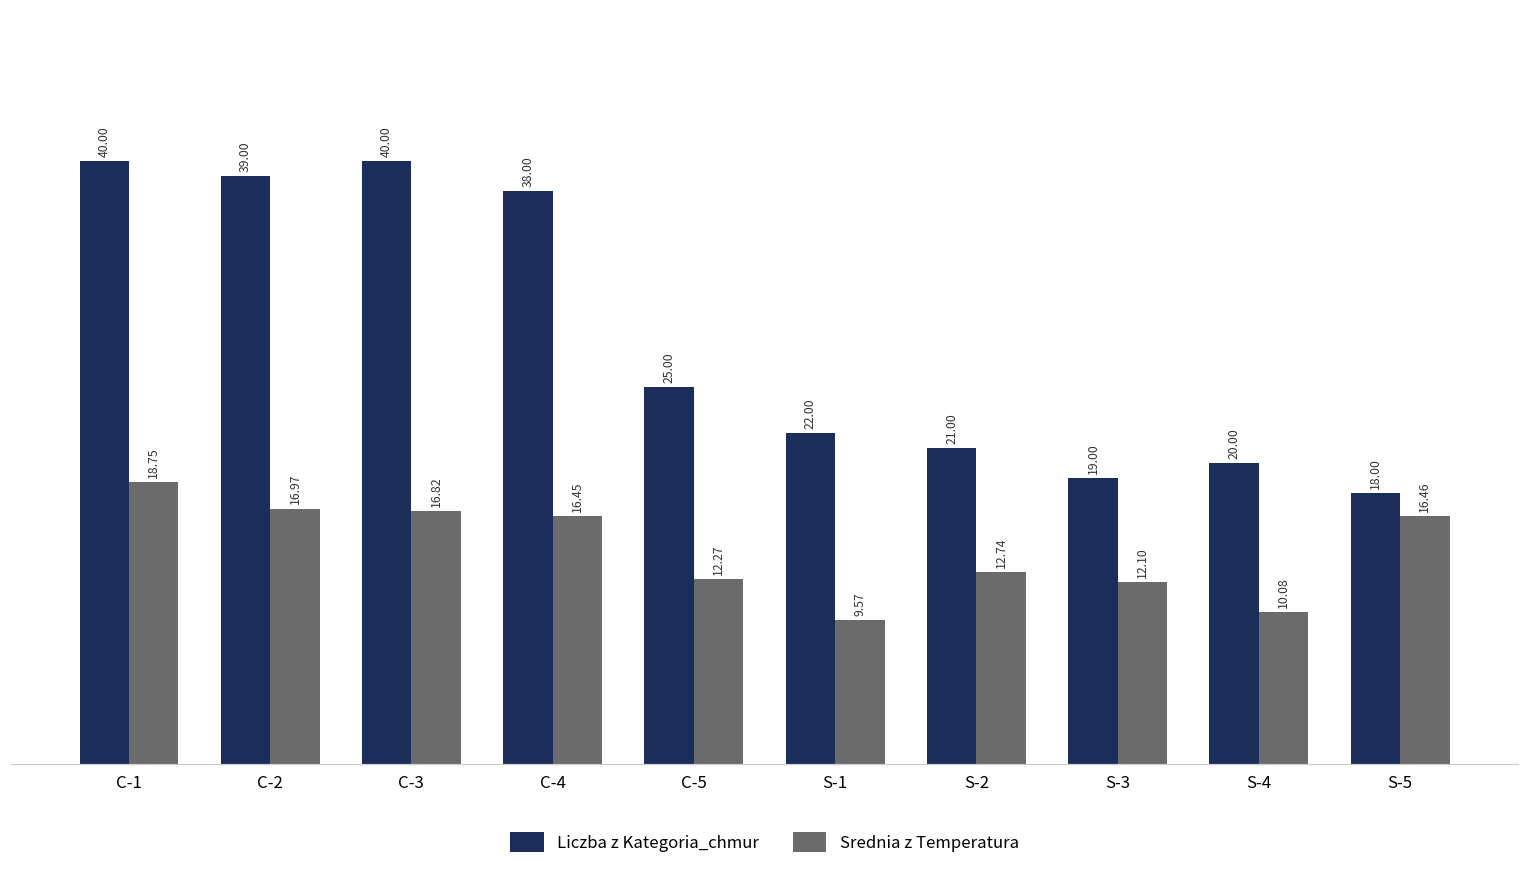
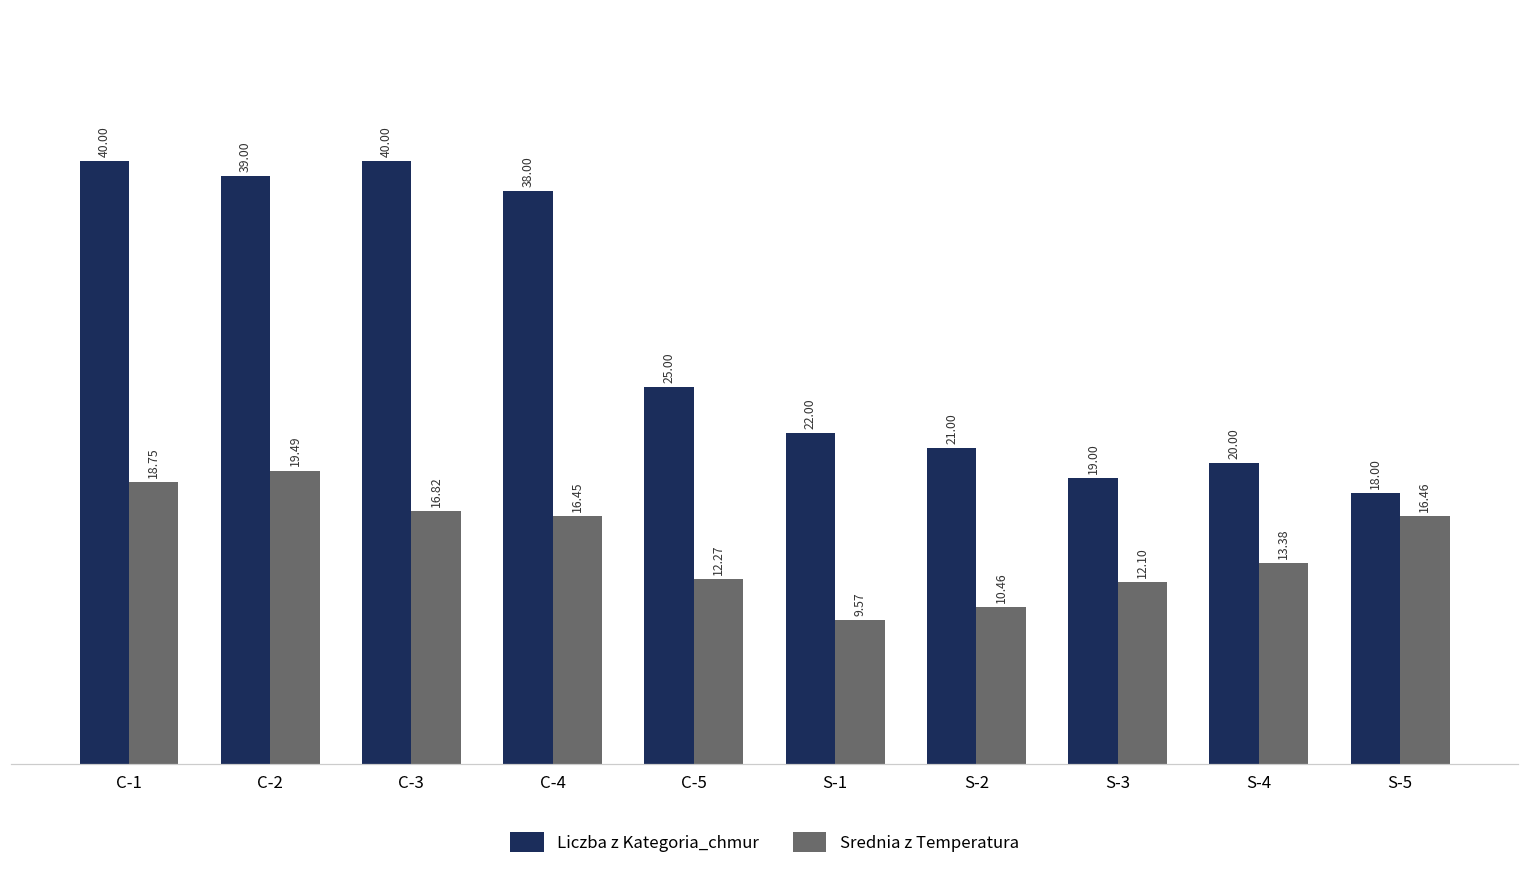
Srednia z Temperatura, C-2: 16.97 -> 19.49
Srednia z Temperatura, S-2: 12.74 -> 10.46
Srednia z Temperatura, S-4: 10.08 -> 13.38
